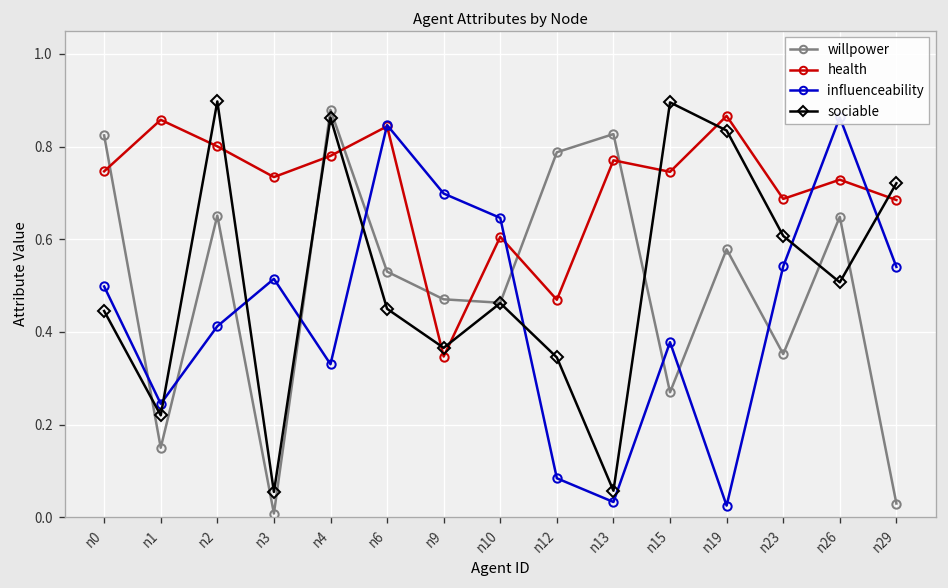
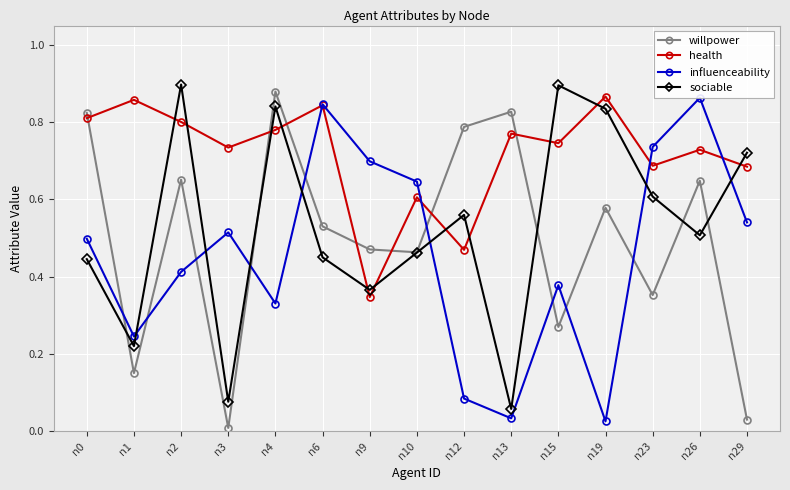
health, n0: 0.75 -> 0.81
sociable, n3: 0.05 -> 0.08
sociable, n4: 0.86 -> 0.84
sociable, n12: 0.34 -> 0.56
influenceability, n23: 0.54 -> 0.74
